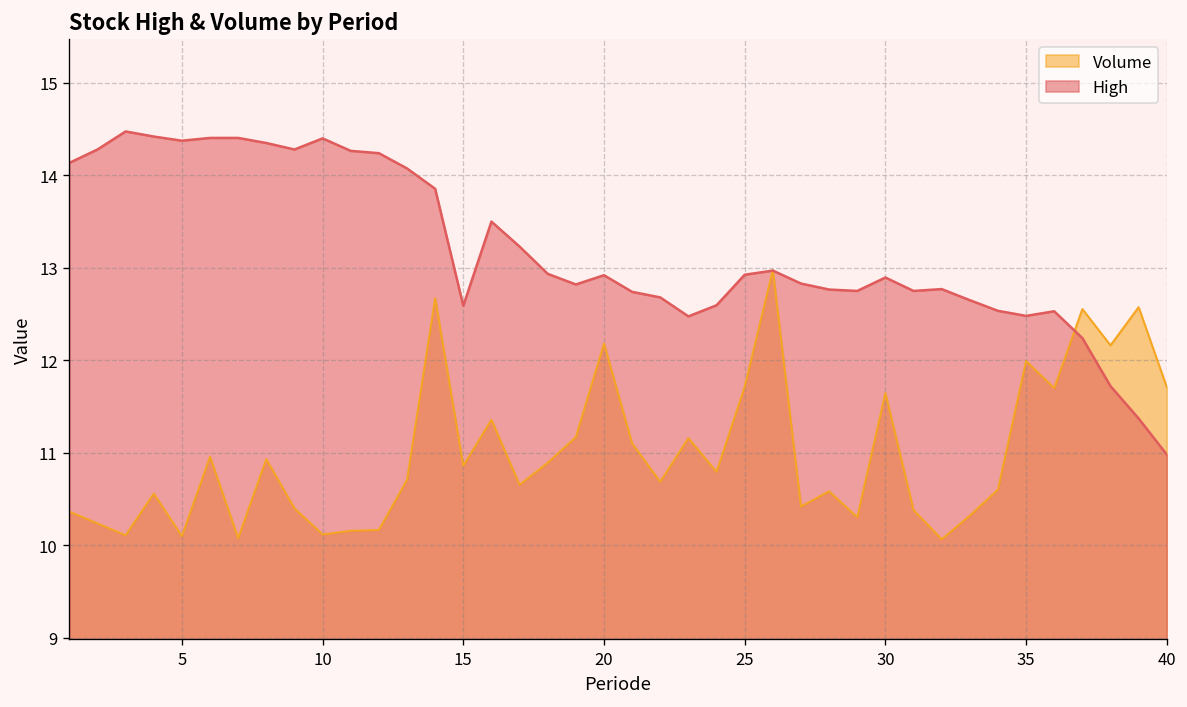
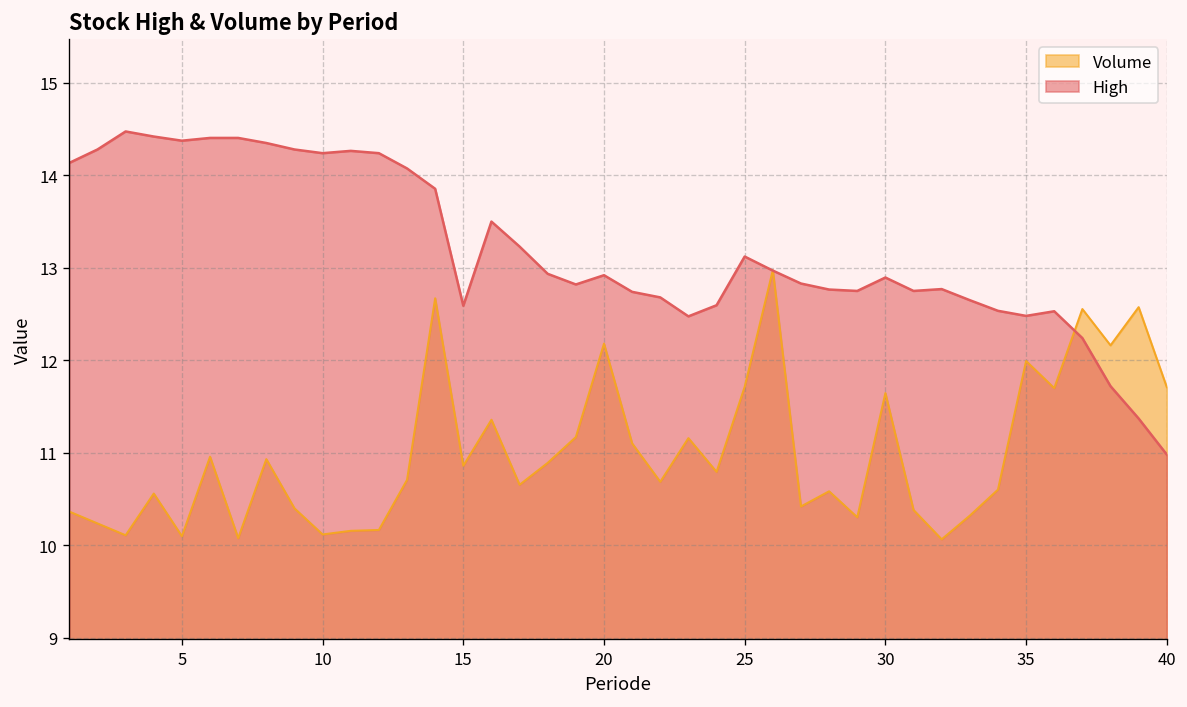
High, 10: 14.4 -> 14.2
High, 25: 12.9 -> 13.1
